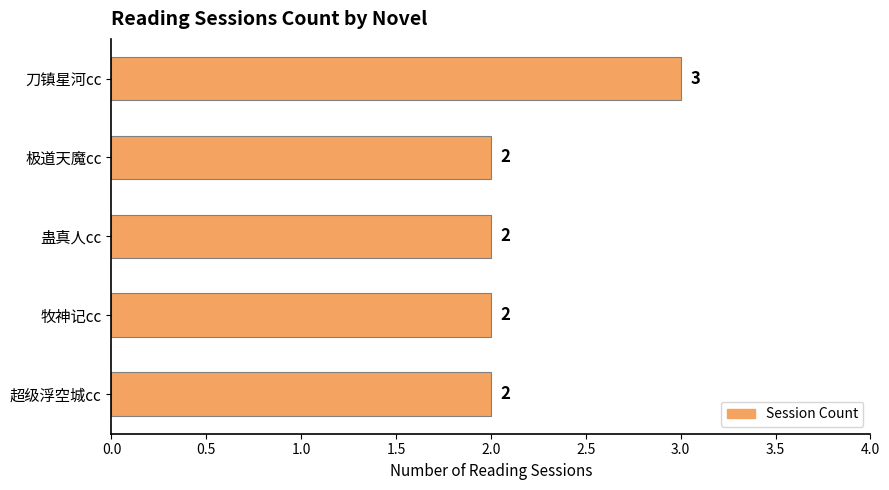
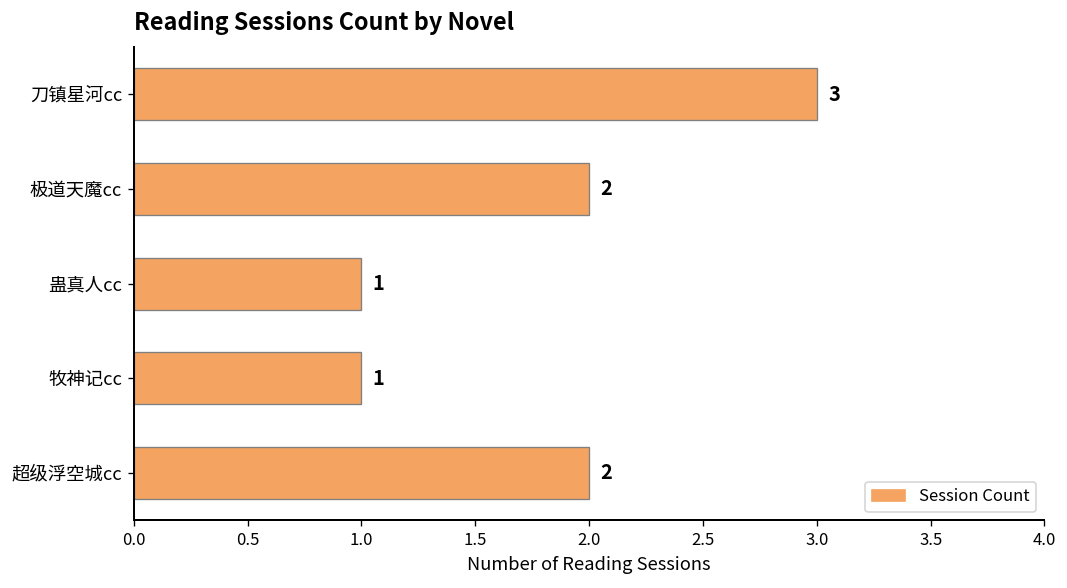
蛊真人cc: 2 -> 1
牧神记cc: 2 -> 1
